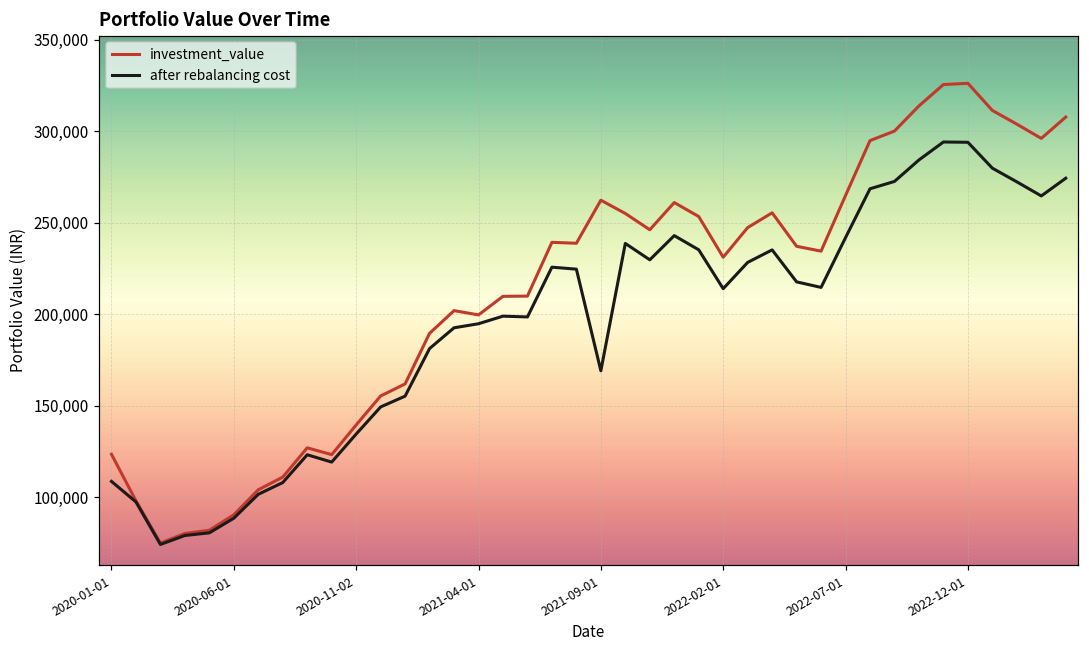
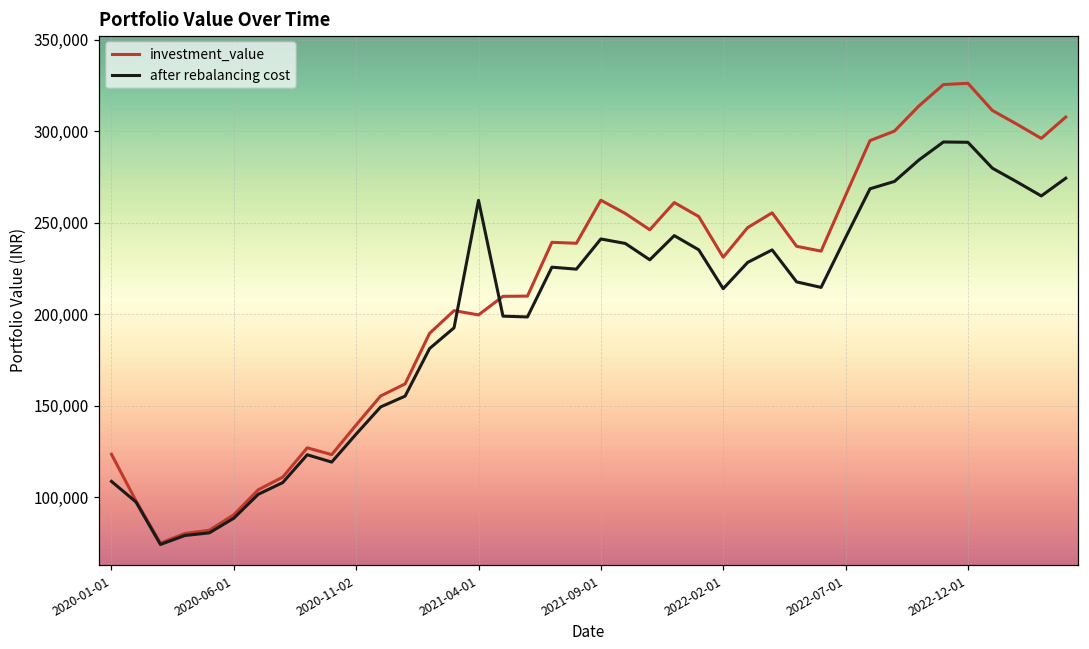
after rebalancing cost, 2021-04-01: 195,000 -> 262,000
after rebalancing cost, 2021-09-01: 169,000 -> 241,000
